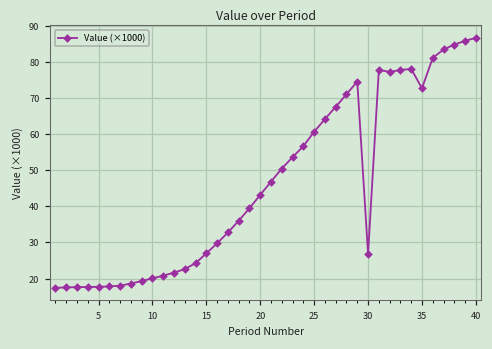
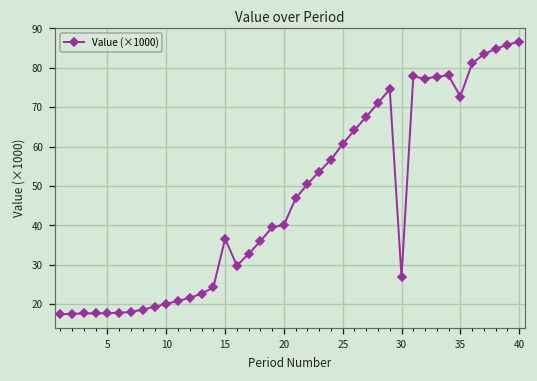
15: 27 -> 37
20: 43 -> 40
